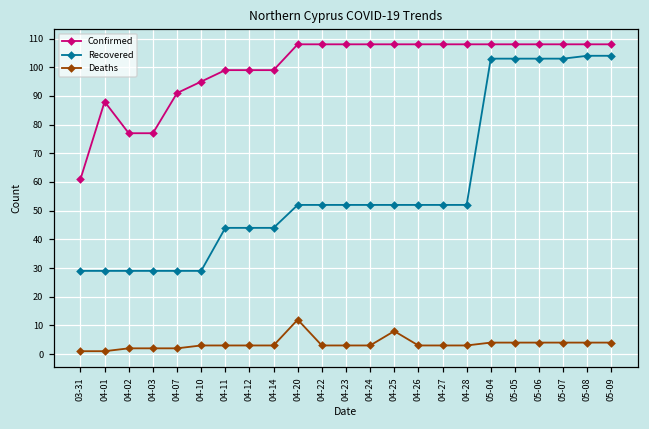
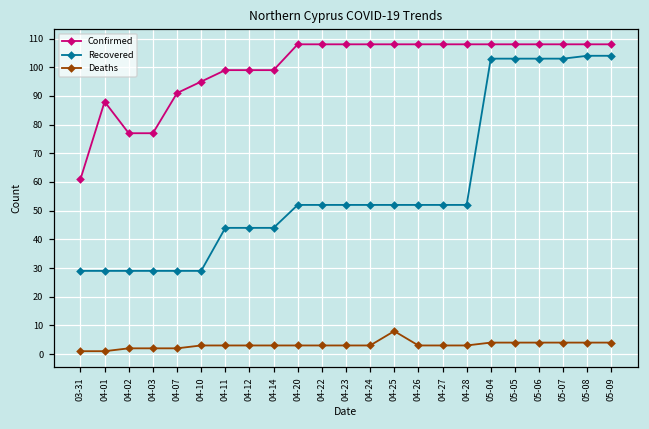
Deaths, 04-20: 12 -> 3
